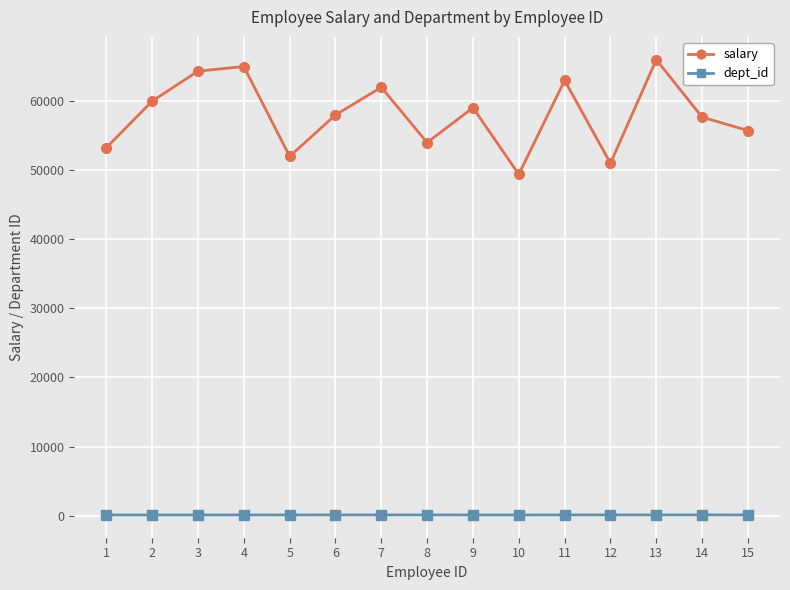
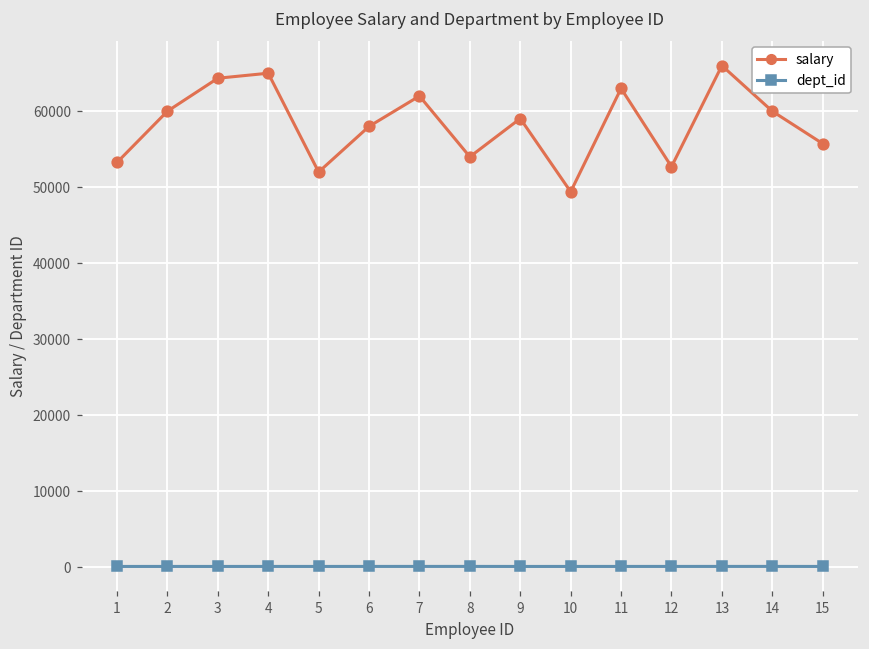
salary, 12: 51000 -> 53000
salary, 14: 58000 -> 60000
